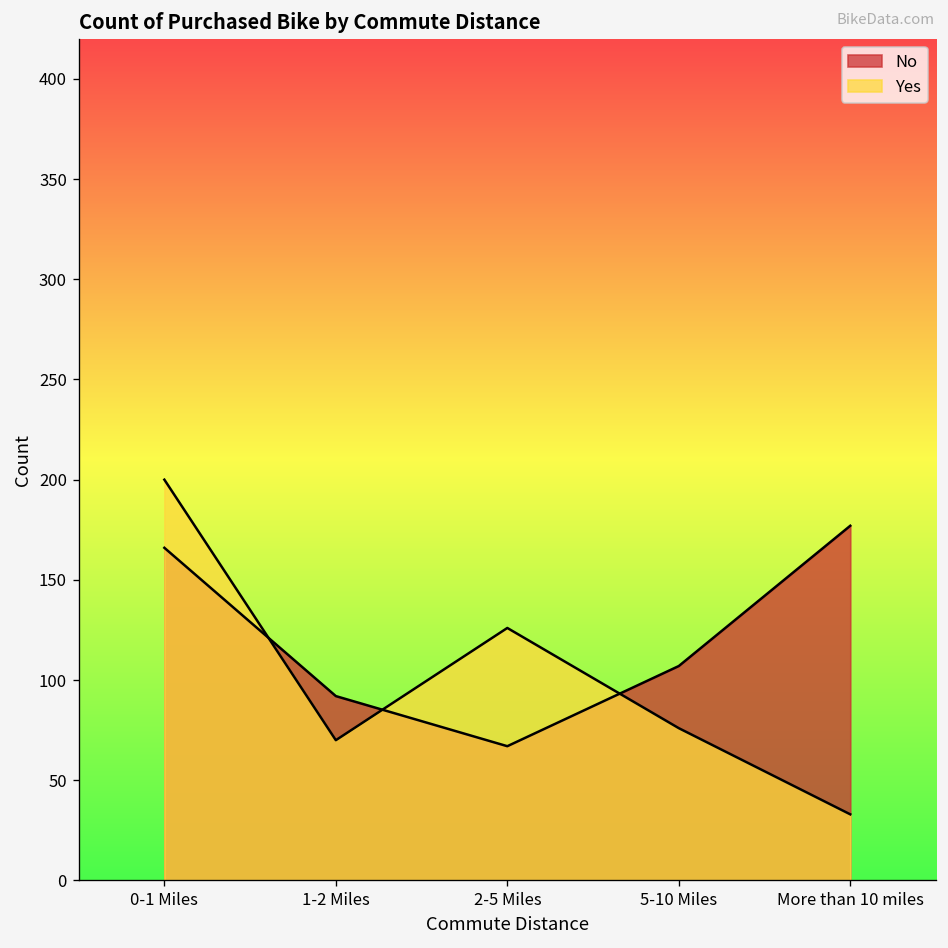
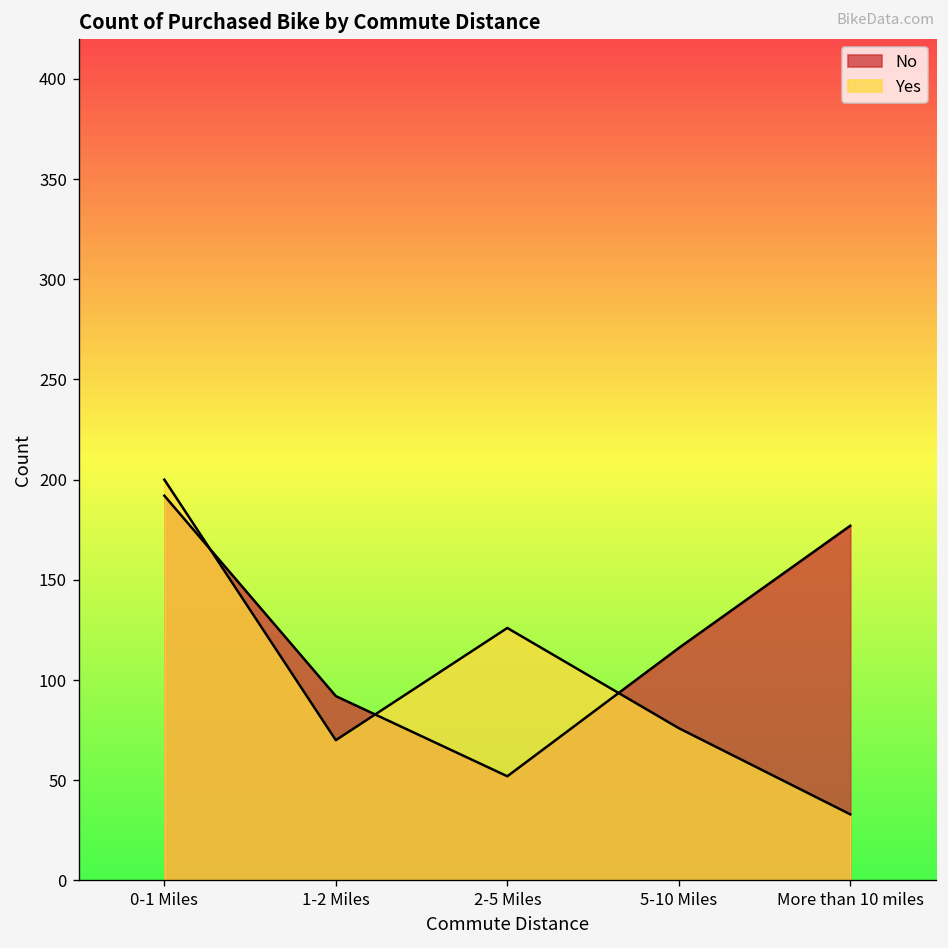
No, 0-1 Miles: 166 -> 192
No, 2-5 Miles: 67 -> 52
No, 5-10 Miles: 107 -> 116
